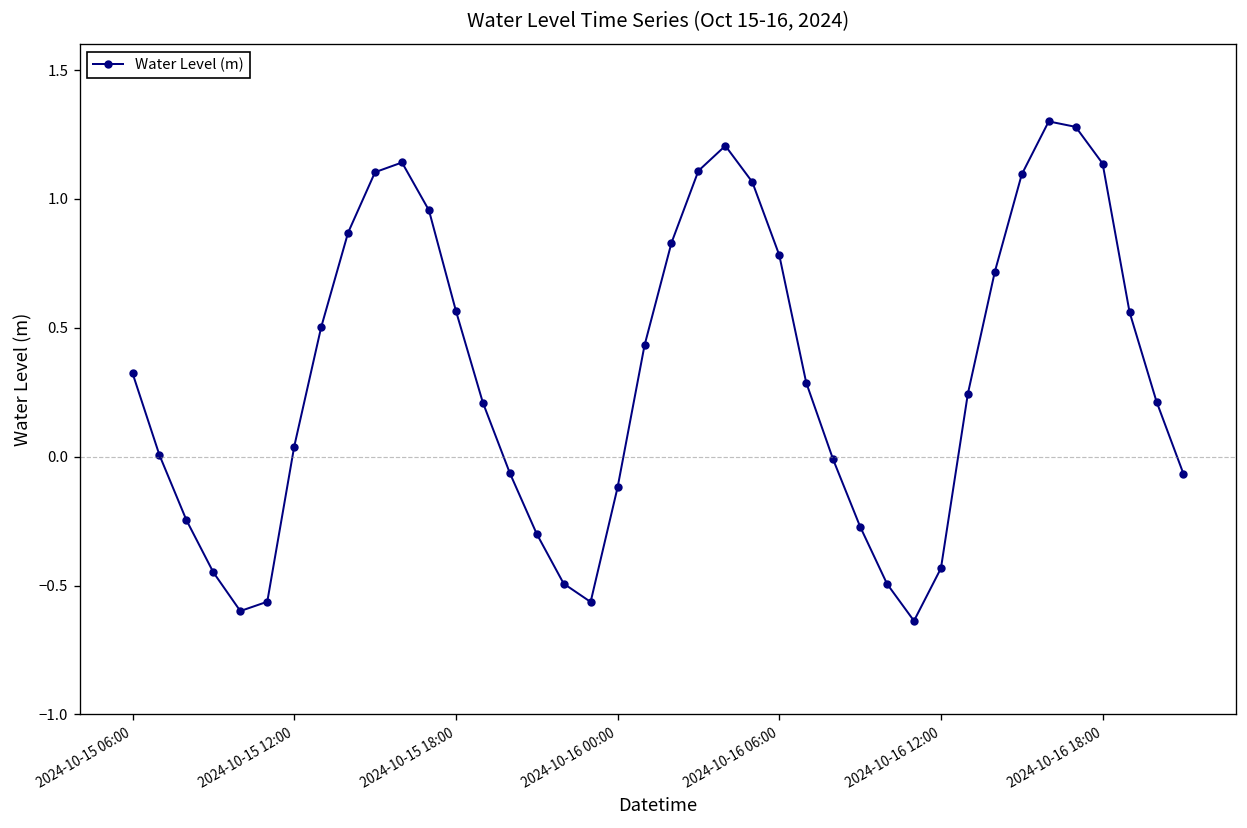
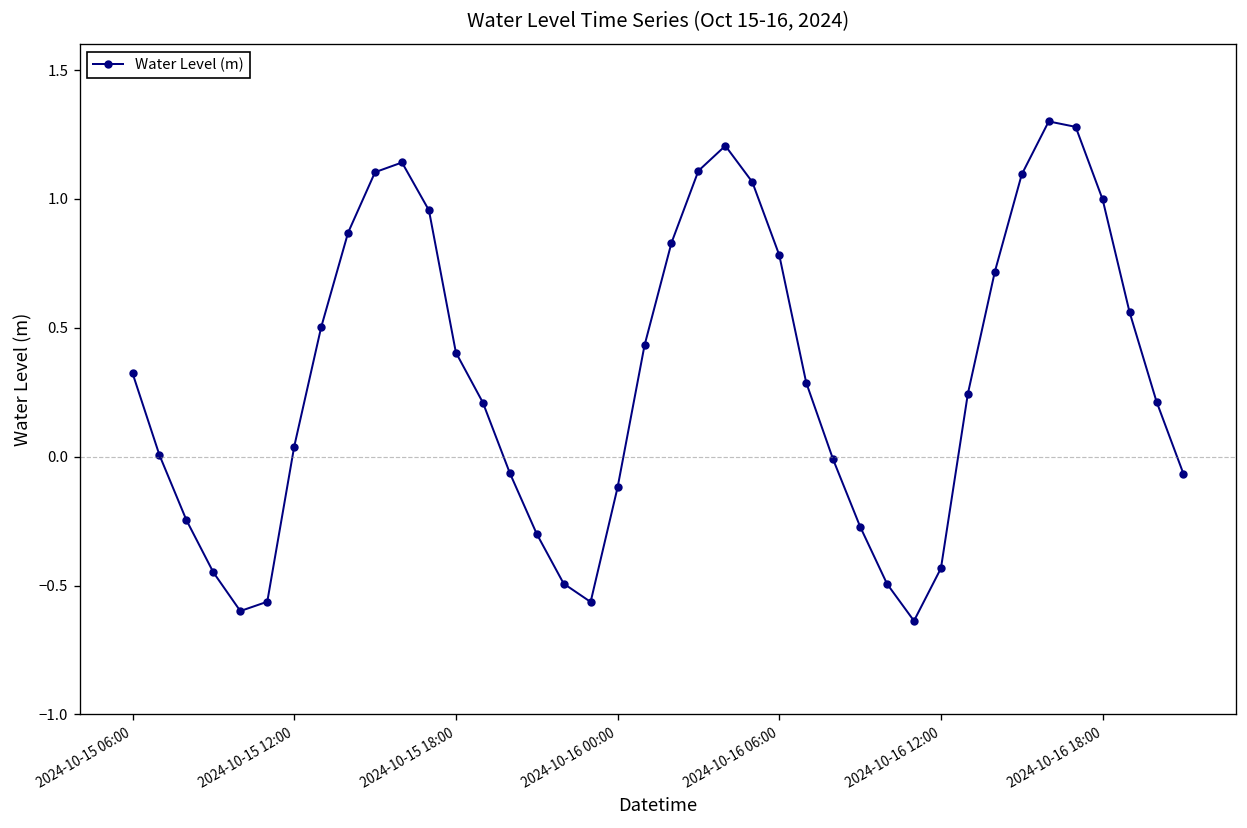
2024-10-15 18:00: 0.57 -> 0.40
2024-10-16 18:00: 1.14 -> 1.00
